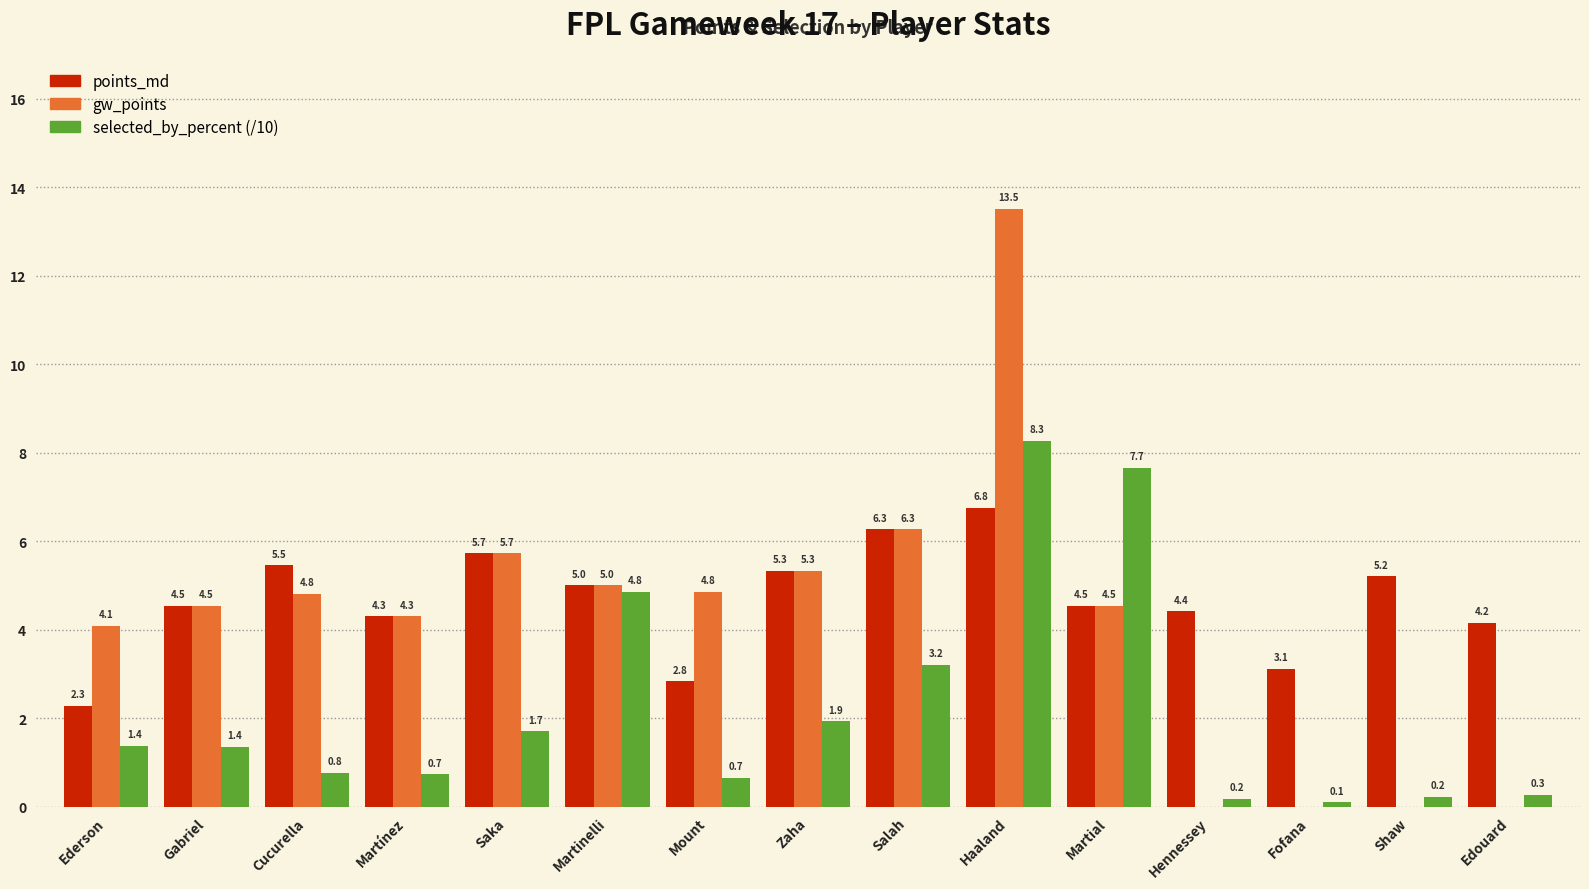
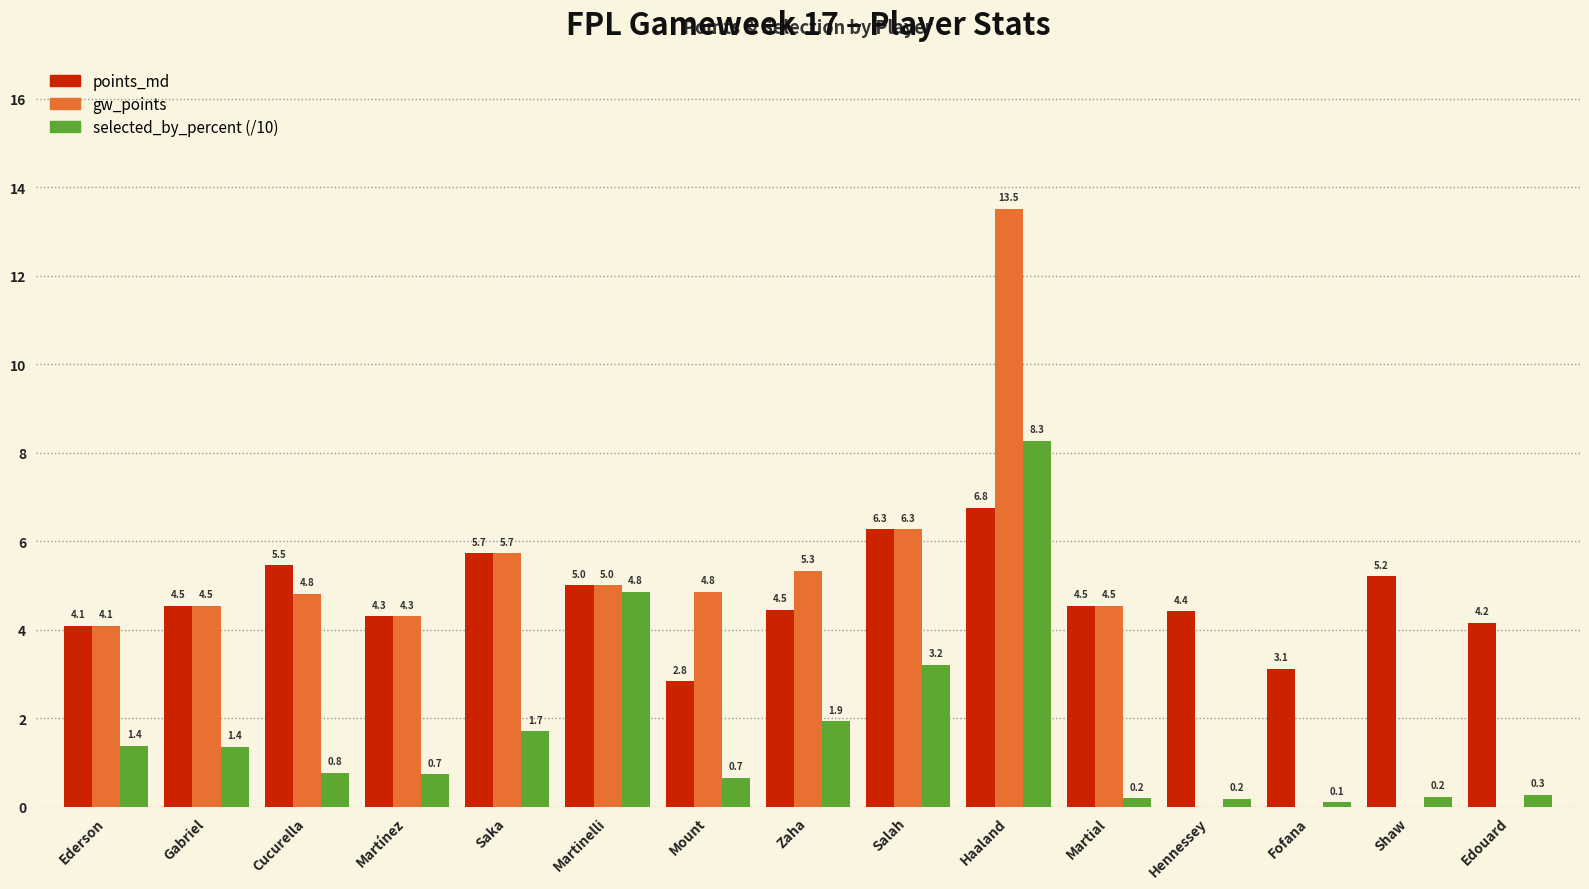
points_md, Ederson: 2.3 -> 4.1
points_md, Zaha: 5.3 -> 4.5
selected_by_percent (/10), Martial: 7.7 -> 0.2
